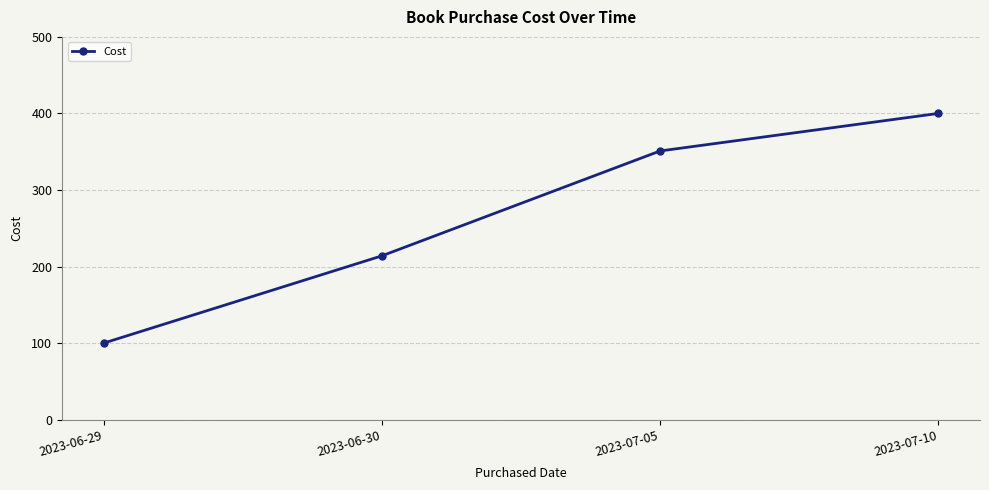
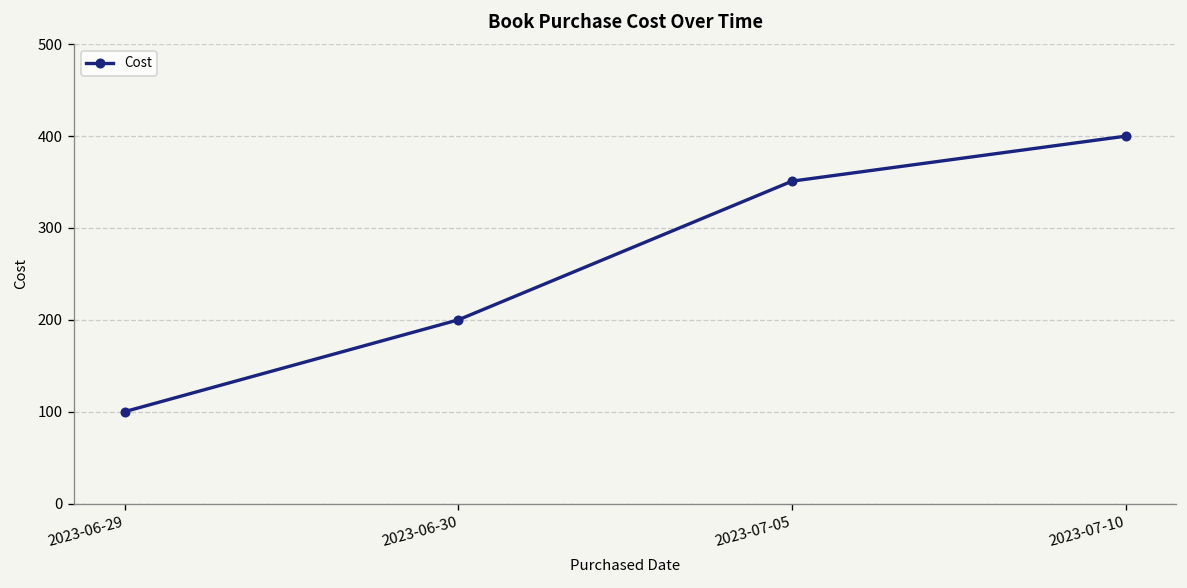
2023-06-30: 210 -> 200
